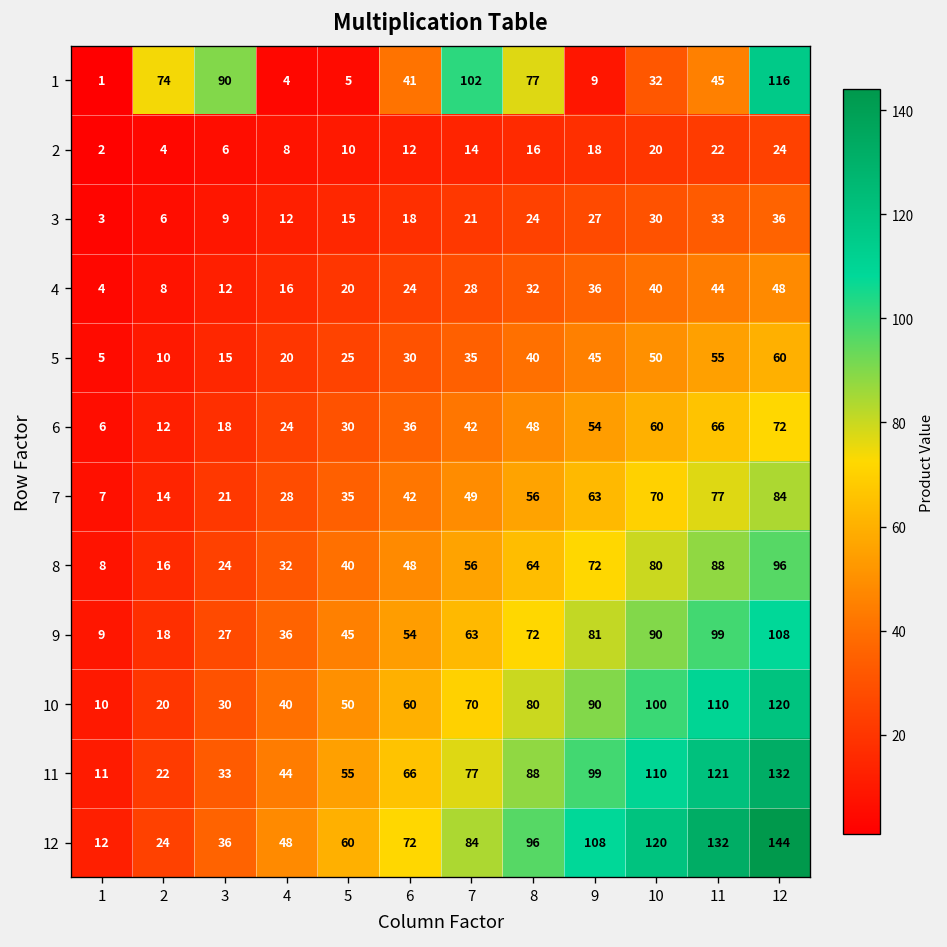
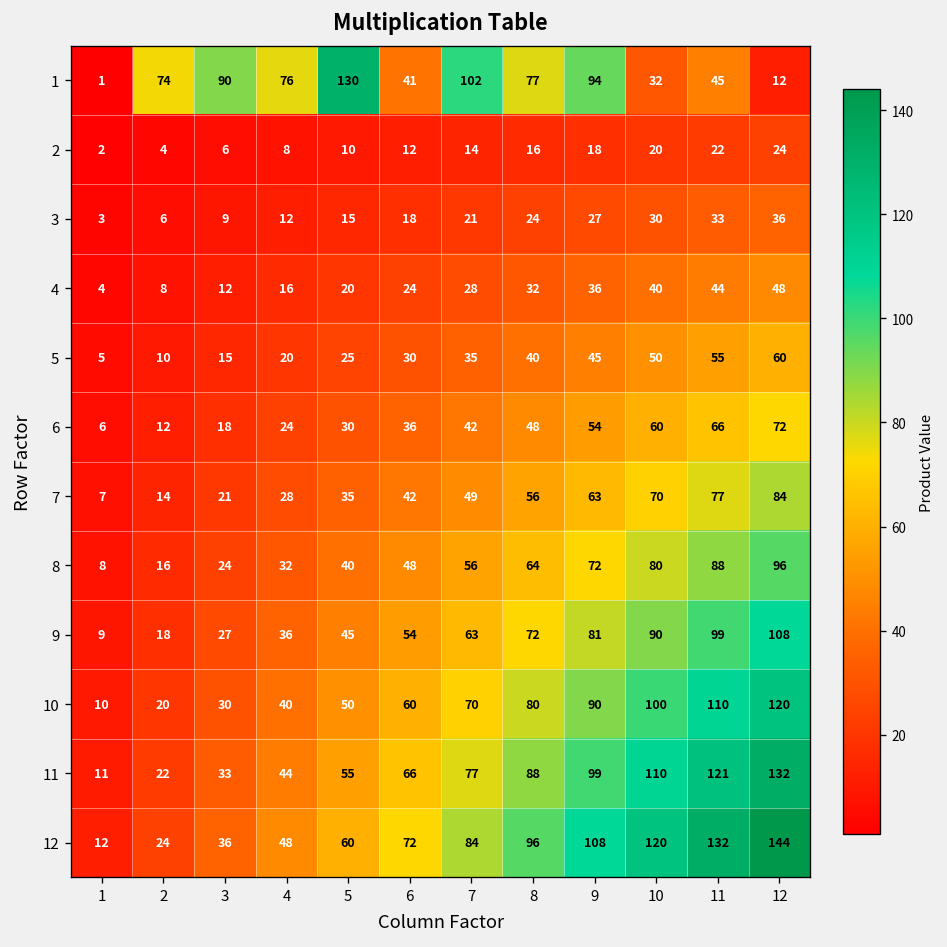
1, 4: 4 -> 76
1, 5: 5 -> 130
1, 9: 9 -> 94
1, 12: 116 -> 12
